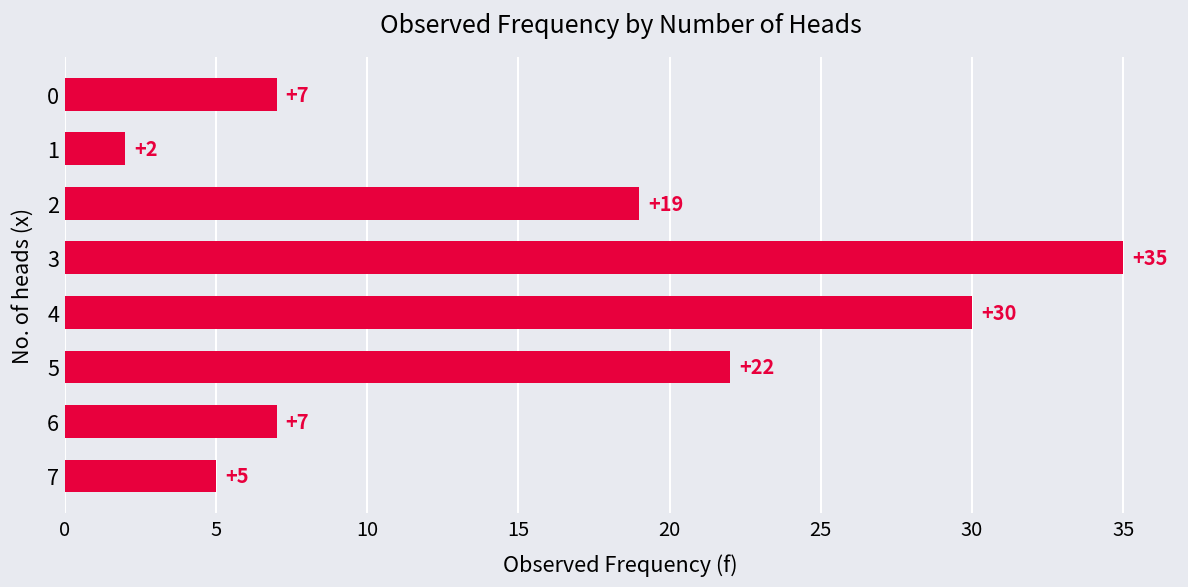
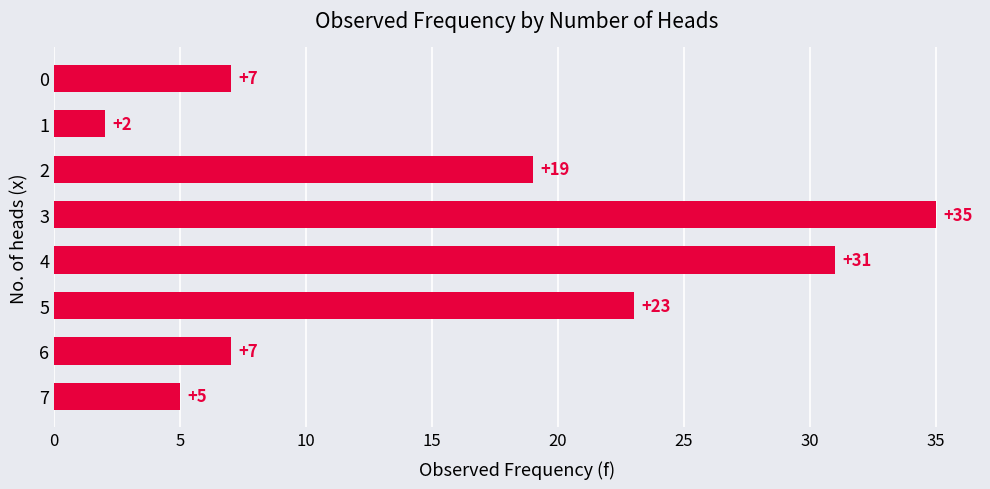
4: +30 -> +31
5: +22 -> +23
